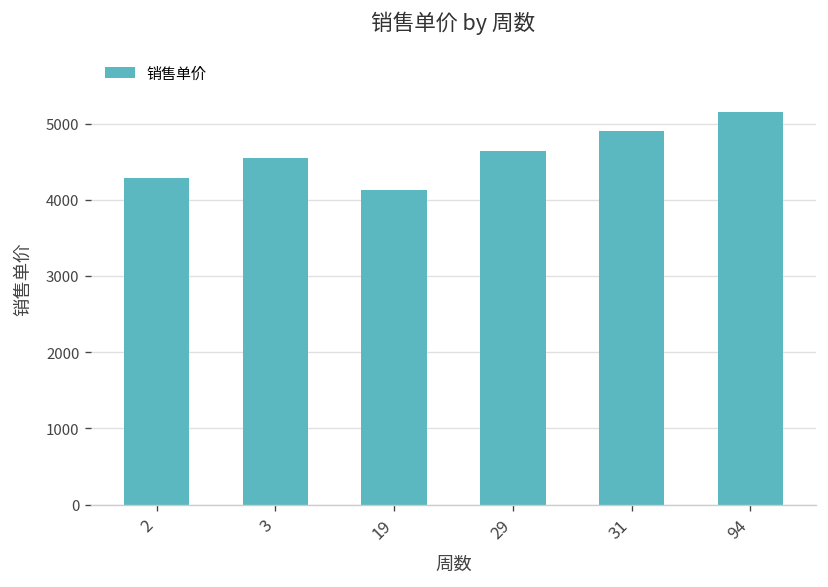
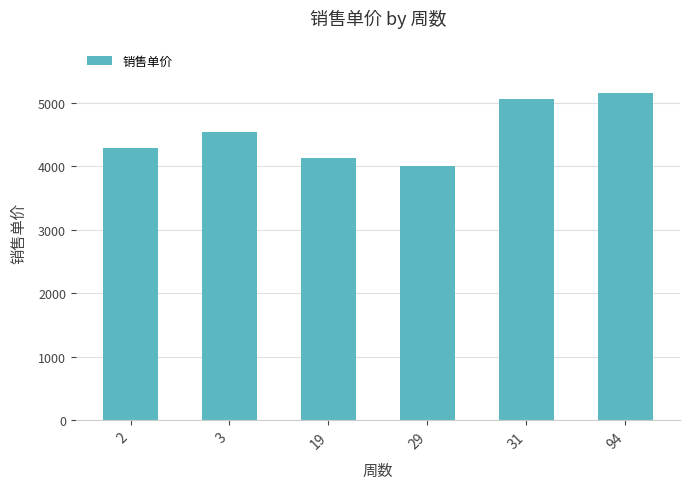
29: 4600 -> 4000
31: 4900 -> 5100
